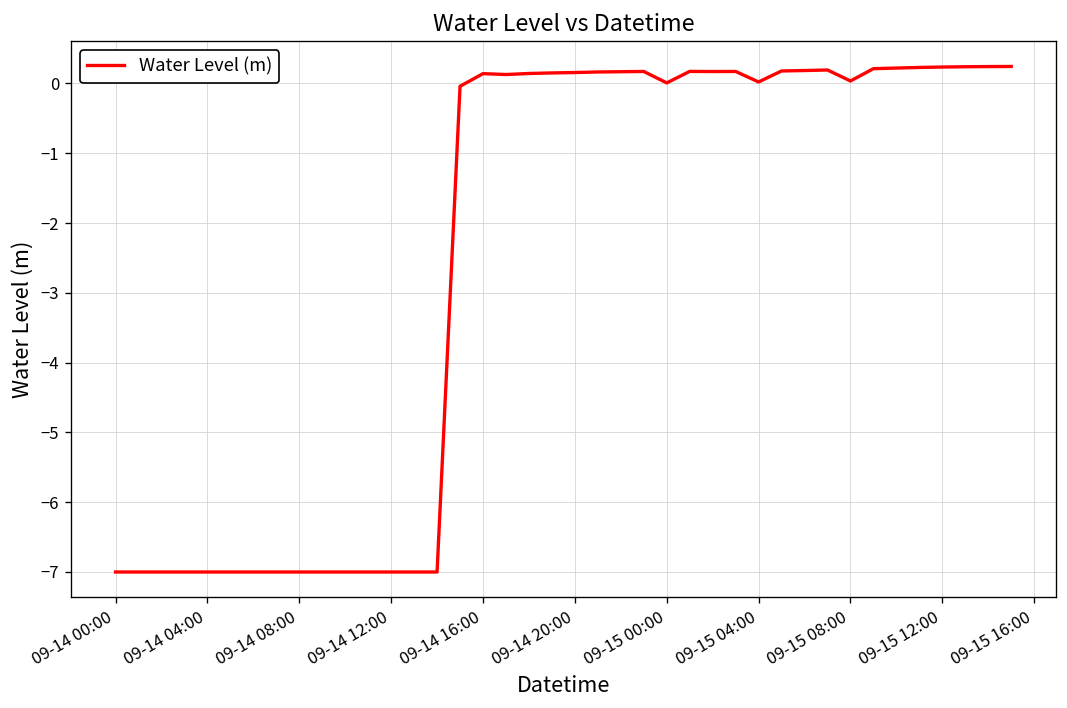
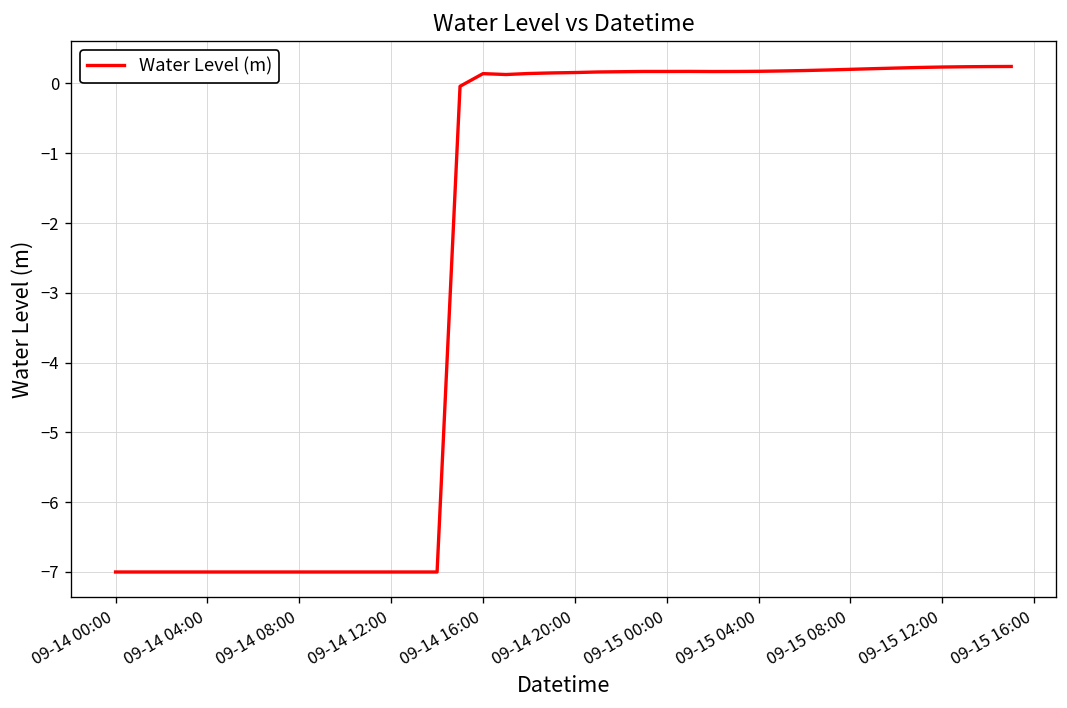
09-15 00:00: 0.0 -> 0.2
09-15 04:00: 0.0 -> 0.2
09-15 08:00: 0.0 -> 0.2
